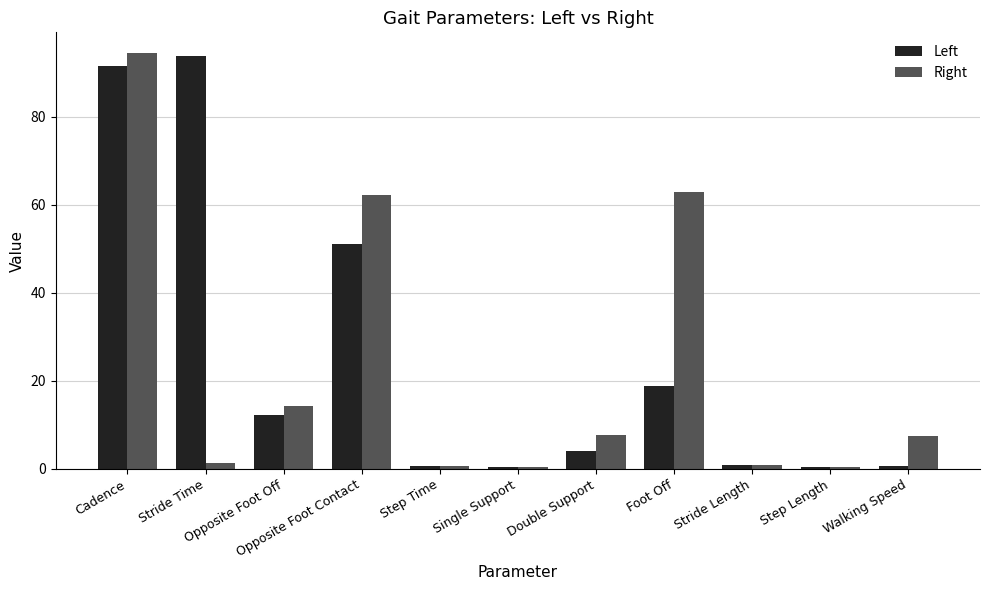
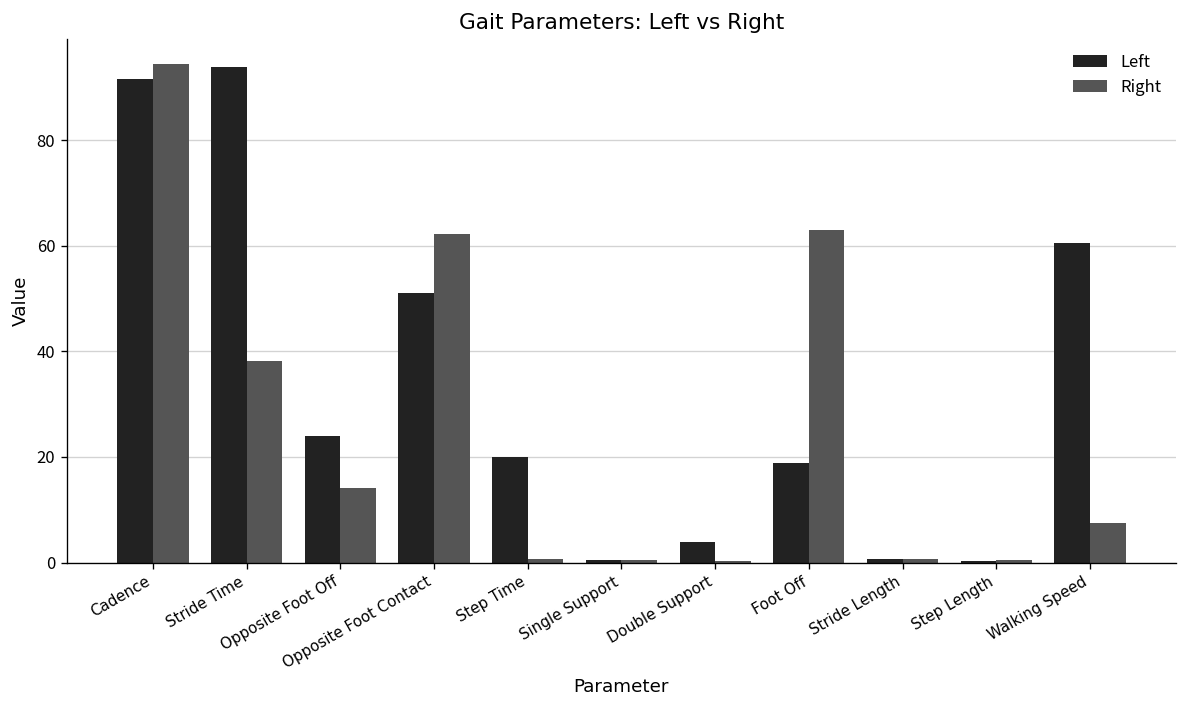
Right, Stride Time: 1 -> 38
Left, Opposite Foot Off: 12 -> 24
Left, Step Time: 1 -> 20
Right, Double Support: 8 -> 0
Left, Walking Speed: 1 -> 60
